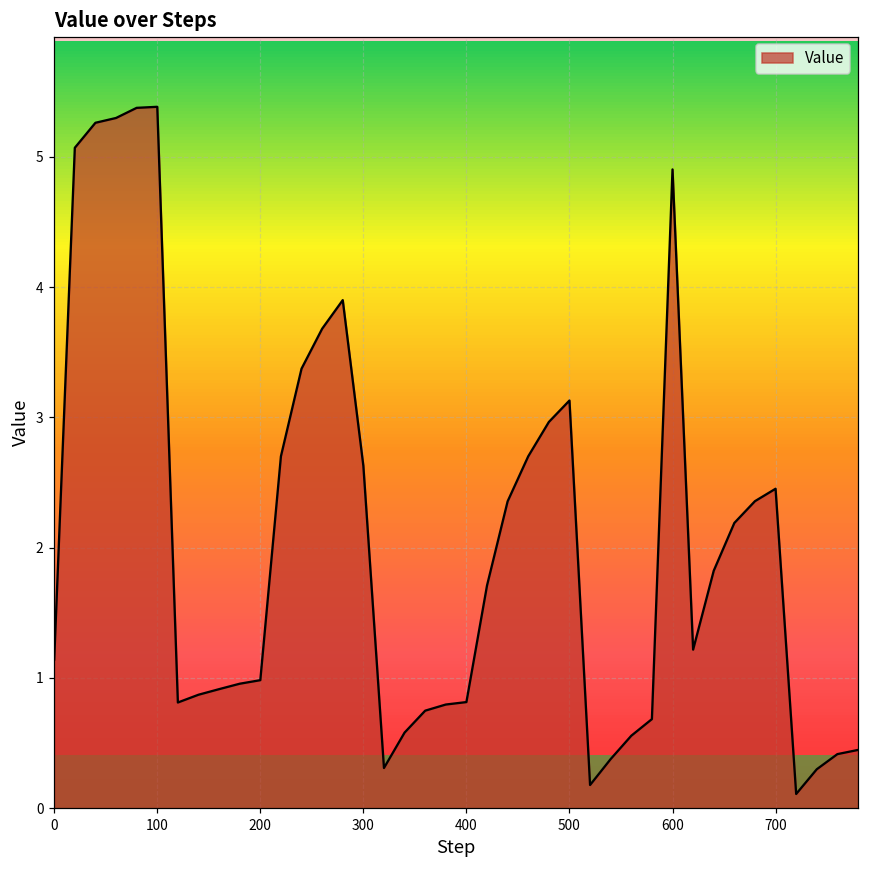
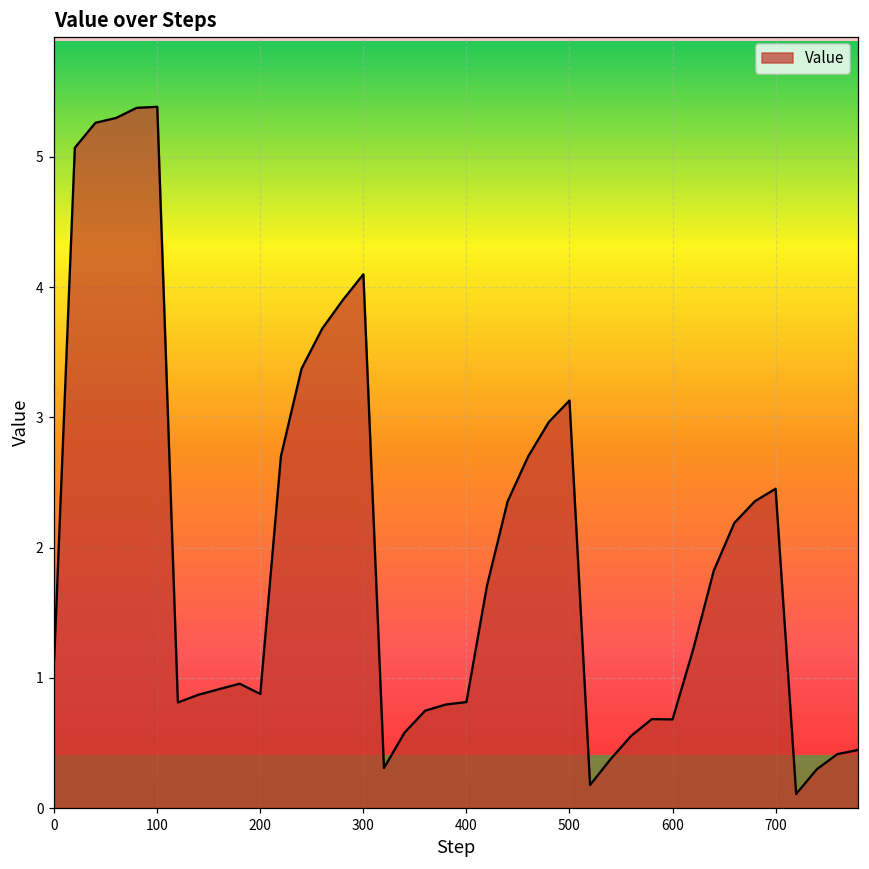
200: 0.98 -> 0.88
300: 2.63 -> 4.10
600: 4.90 -> 0.68
